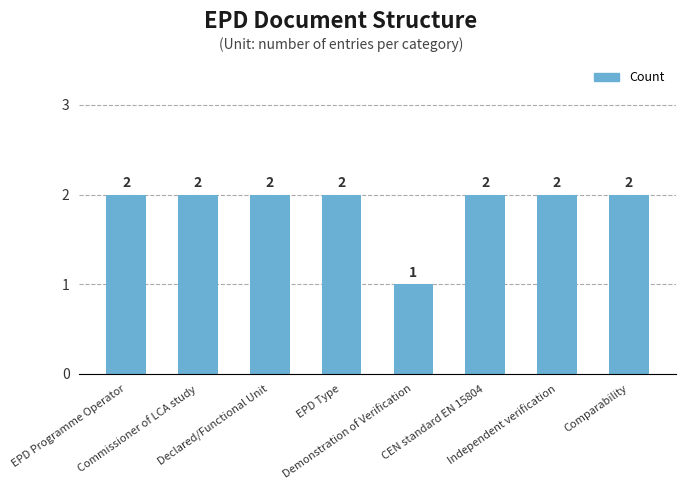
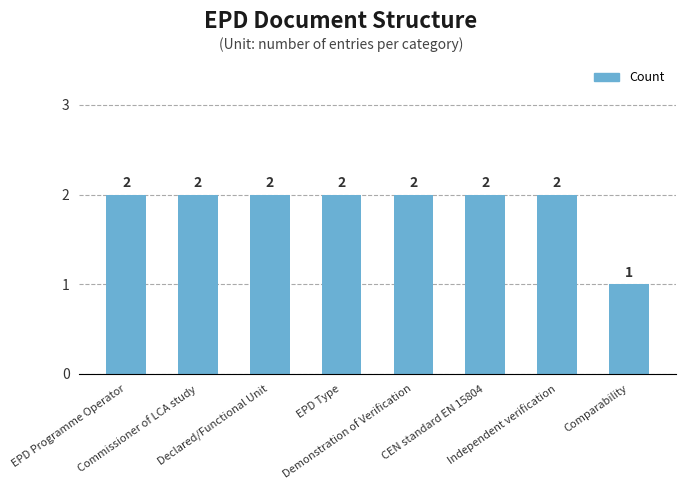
Demonstration of Verification: 1 -> 2
Comparability: 2 -> 1
